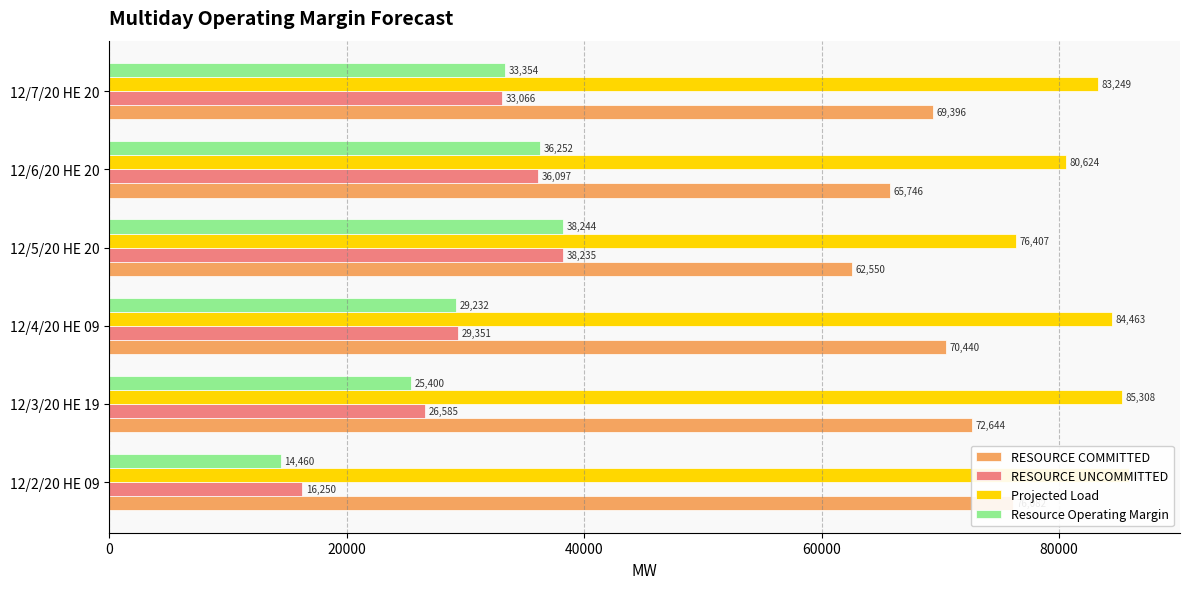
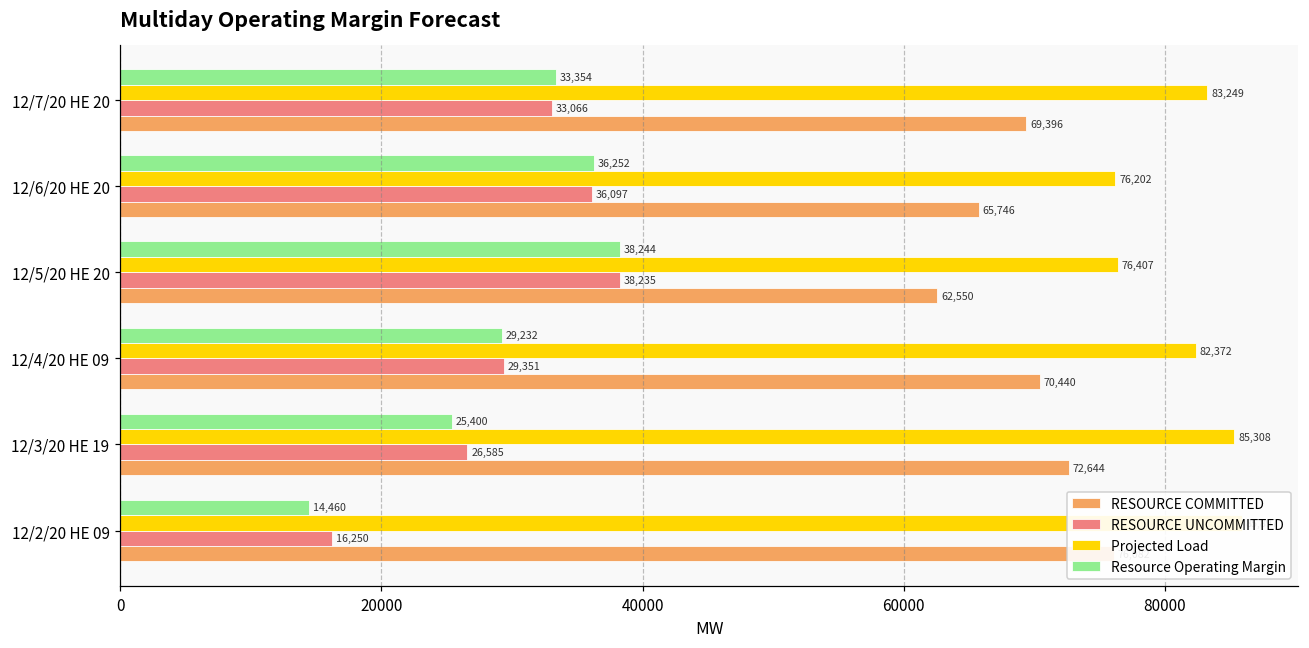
Projected Load, 12/6/20 HE 20: 80,624 -> 76,202
Projected Load, 12/4/20 HE 09: 84,463 -> 82,372
